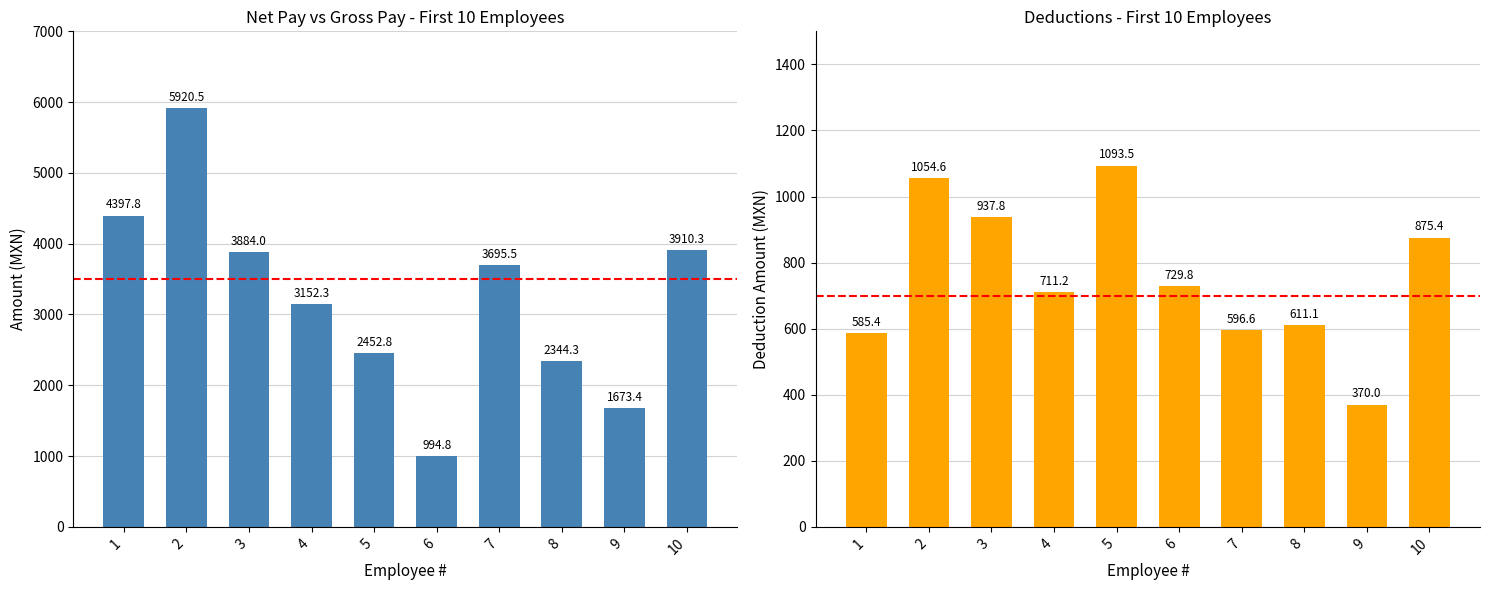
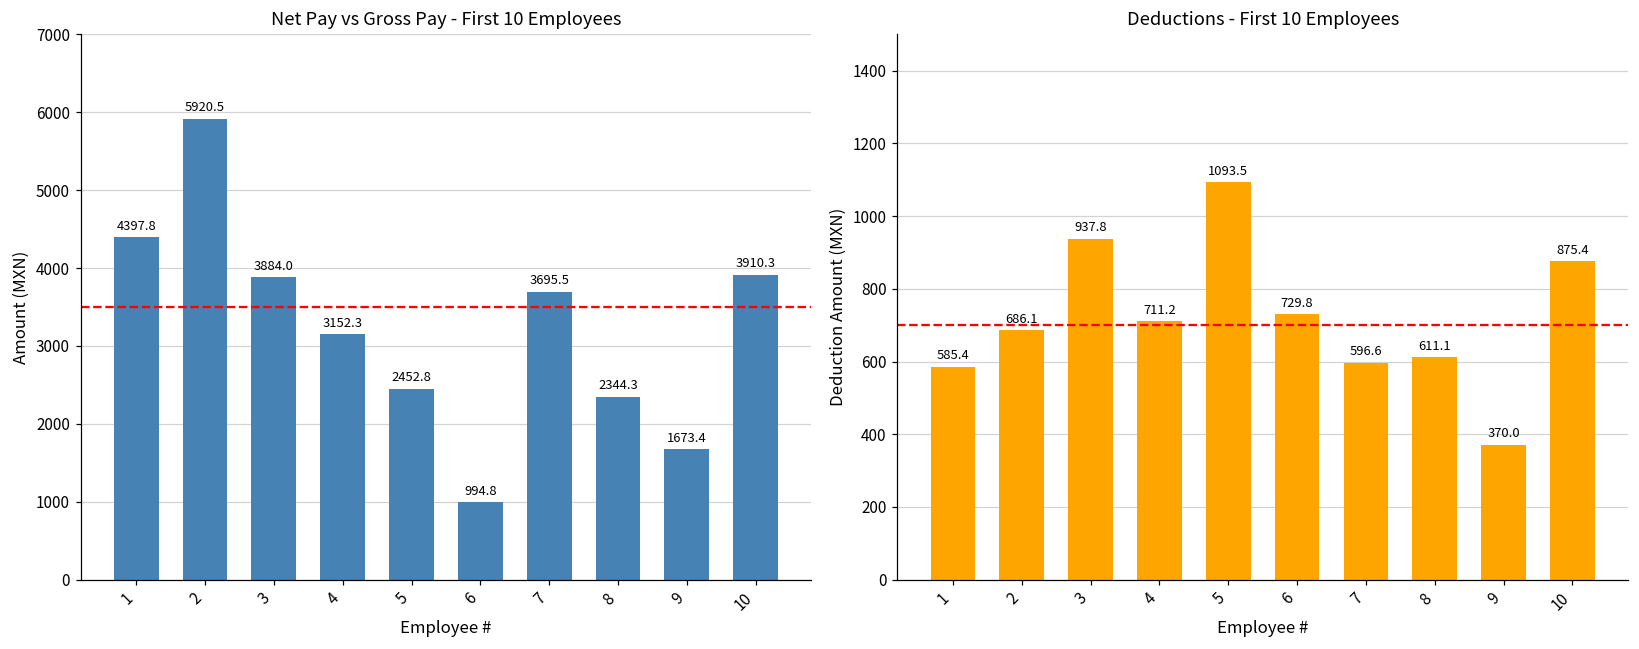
Deductions - First 10 Employees, 2: 1054.6 -> 686.1
